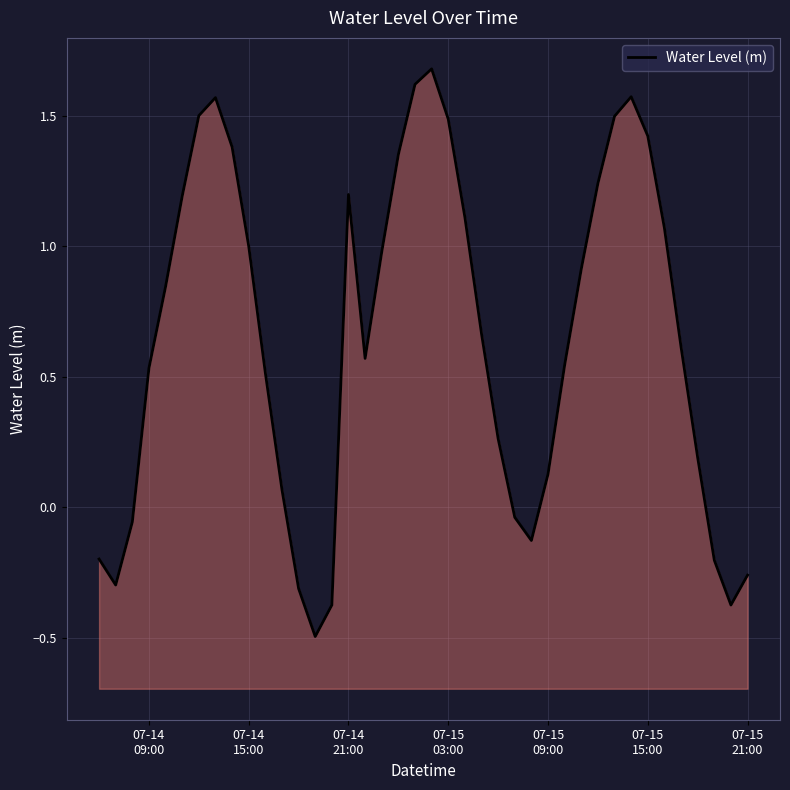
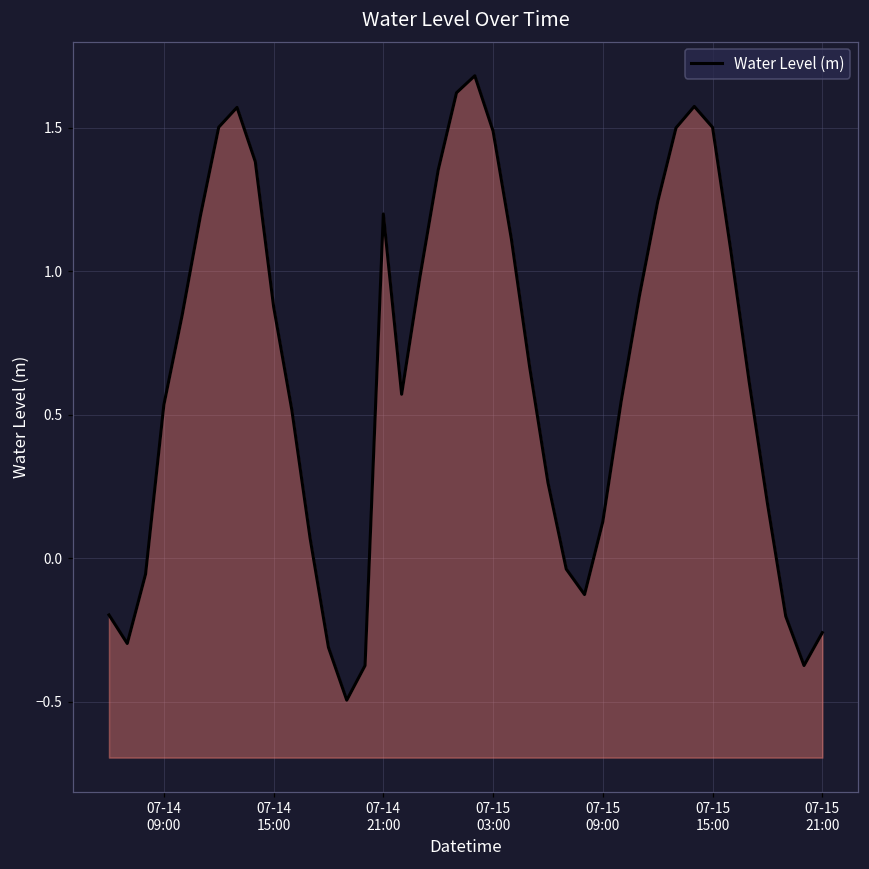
07-14 15:00: 1.00 -> 0.88
07-15 15:00: 1.42 -> 1.50
